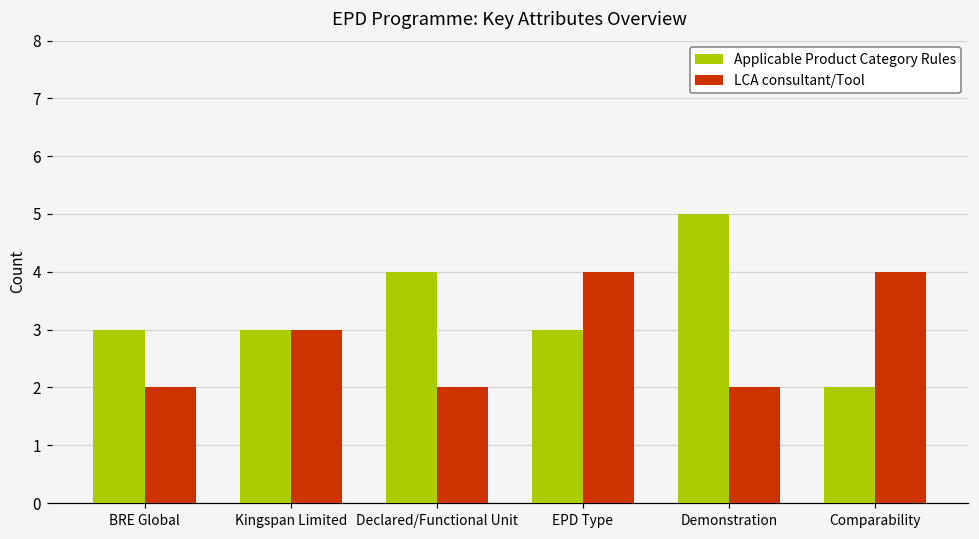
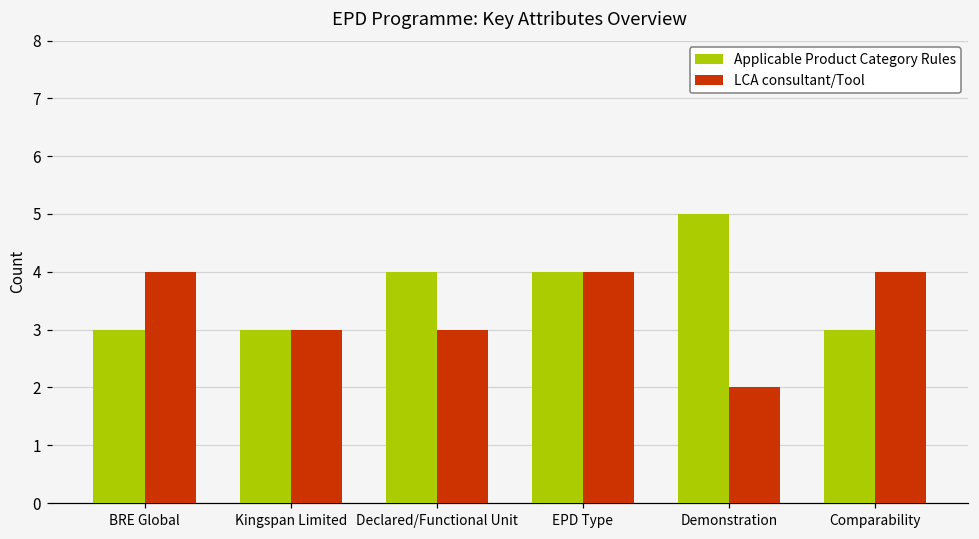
LCA consultant/Tool, BRE Global: 2 -> 4
LCA consultant/Tool, Declared/Functional Unit: 2 -> 3
Applicable Product Category Rules, EPD Type: 3 -> 4
Applicable Product Category Rules, Comparability: 2 -> 3
